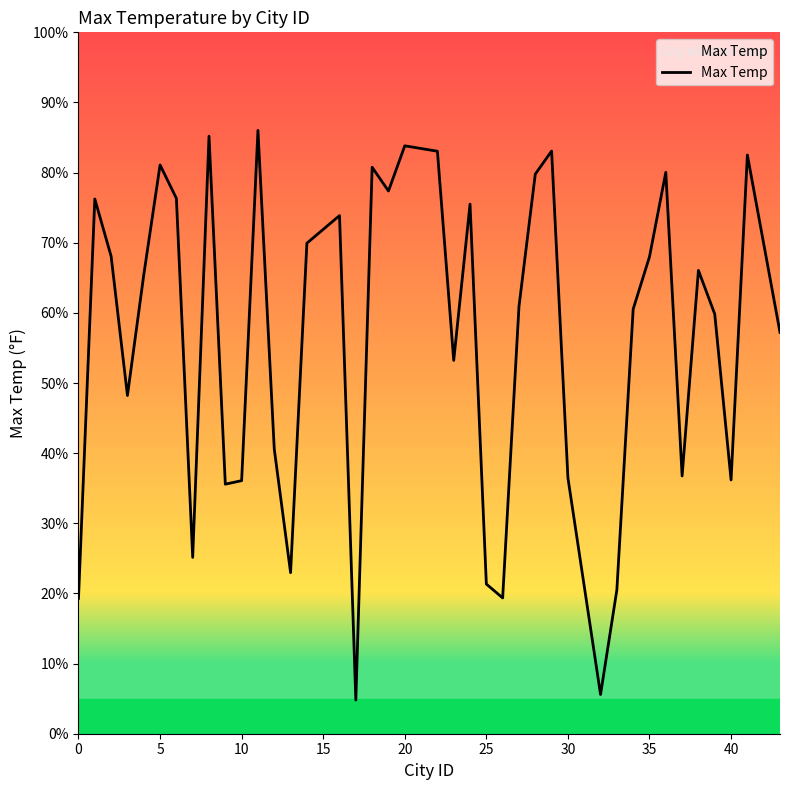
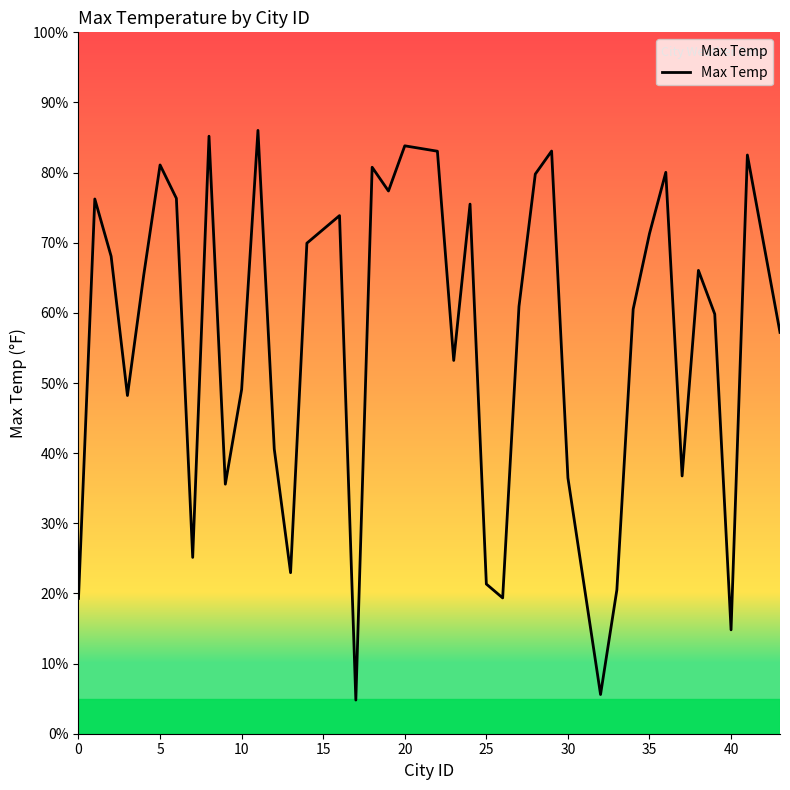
10: 36% -> 49%
35: 68% -> 71%
40: 36% -> 15%
